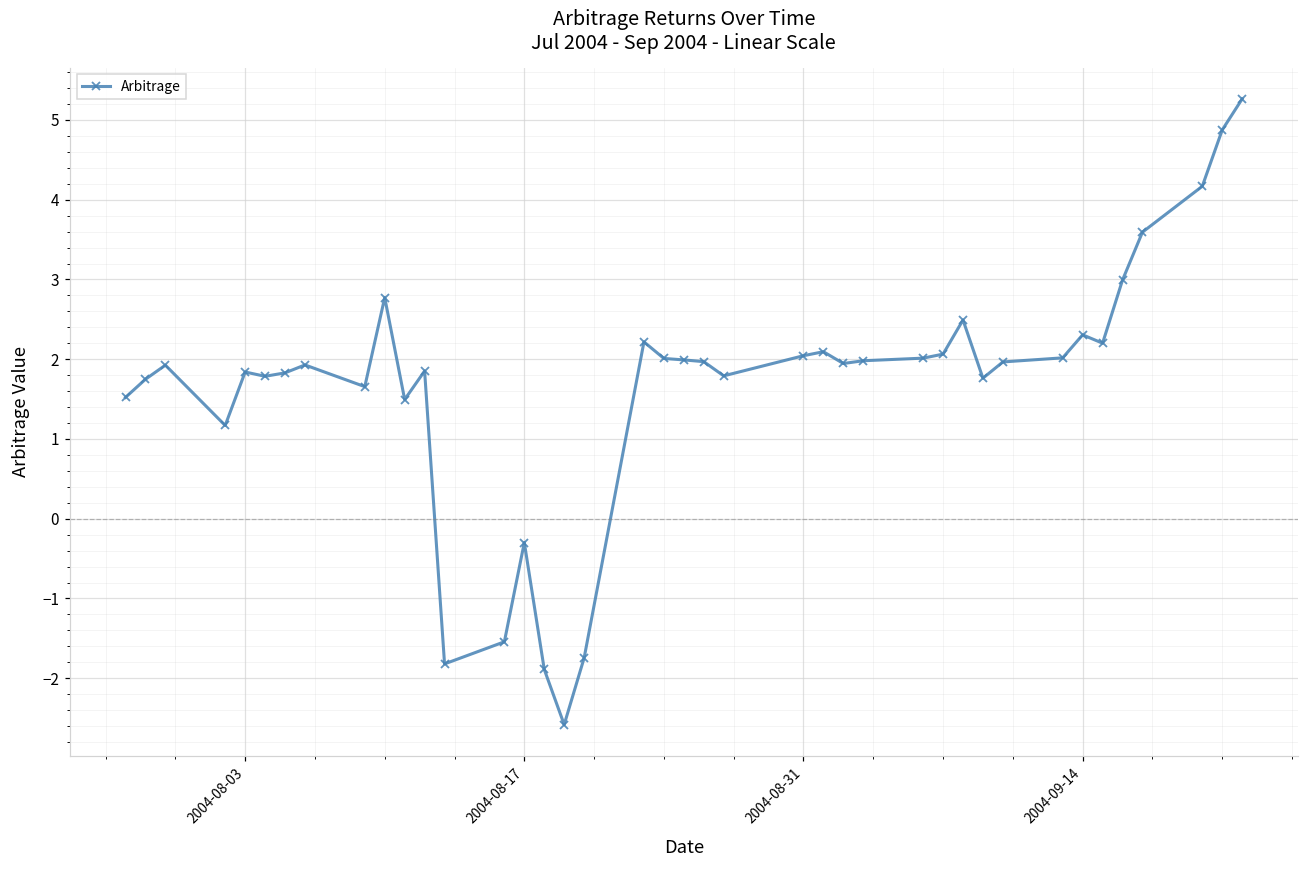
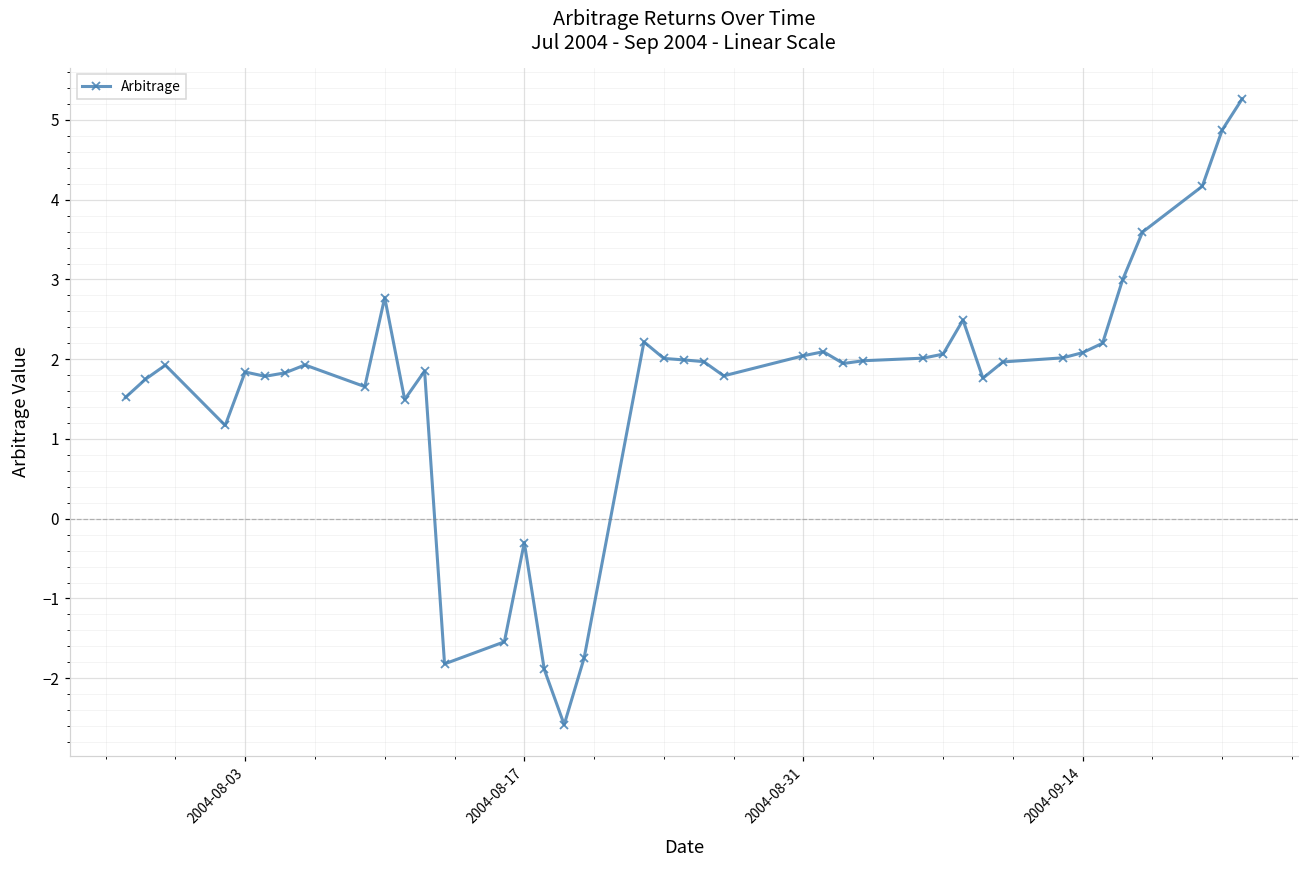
2004-09-14: 2.3 -> 2.1
